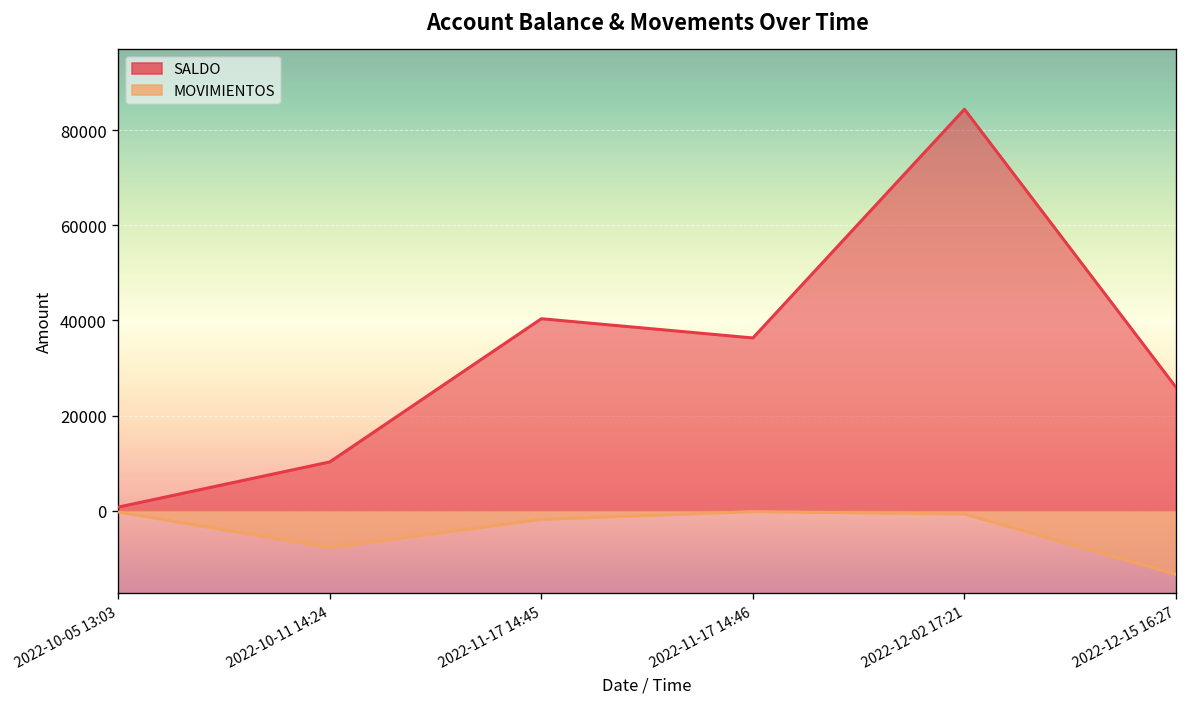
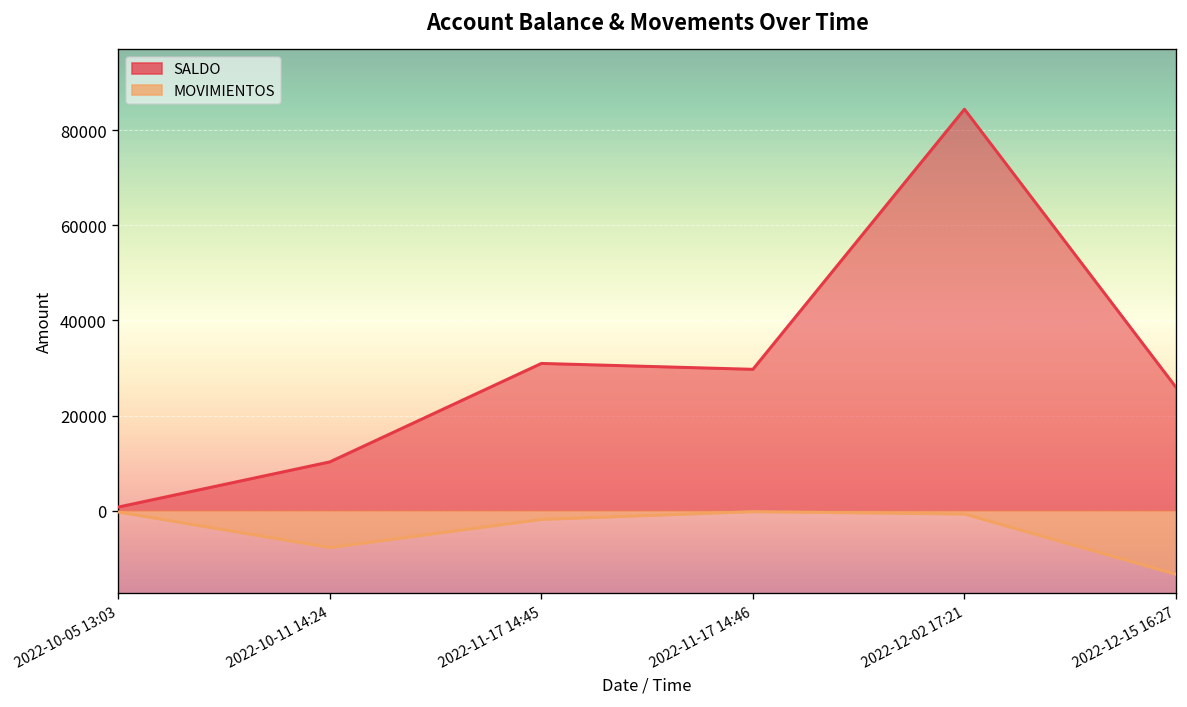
SALDO, 2022-11-17 14:45: 40000 -> 31000
SALDO, 2022-11-17 14:46: 36000 -> 30000
